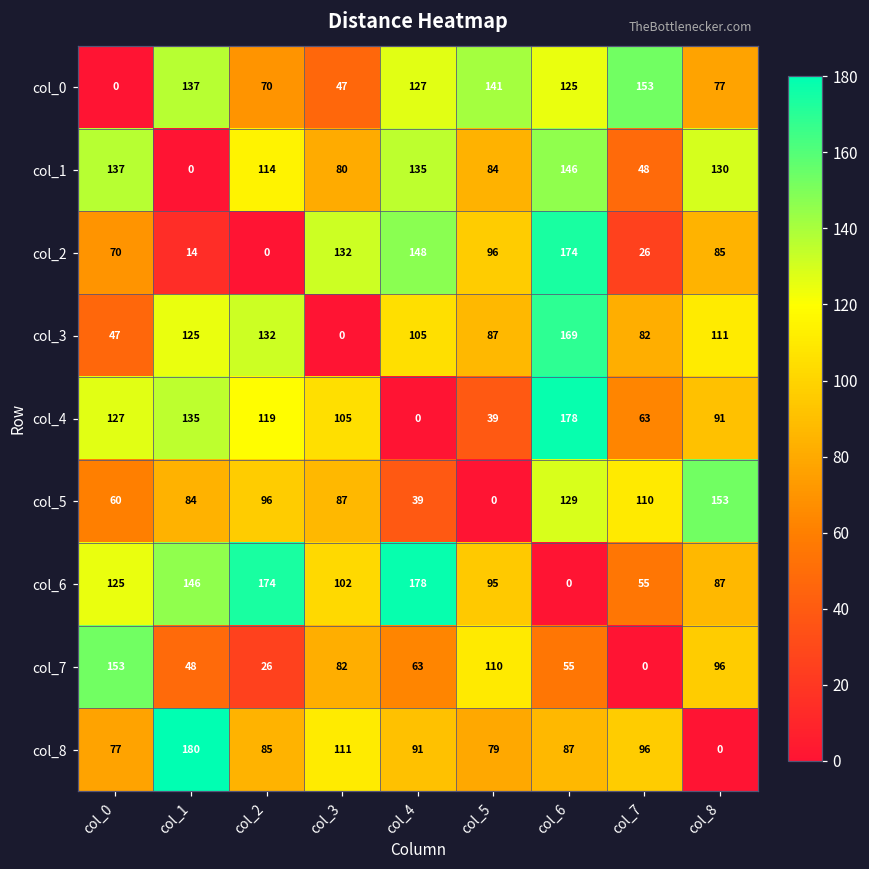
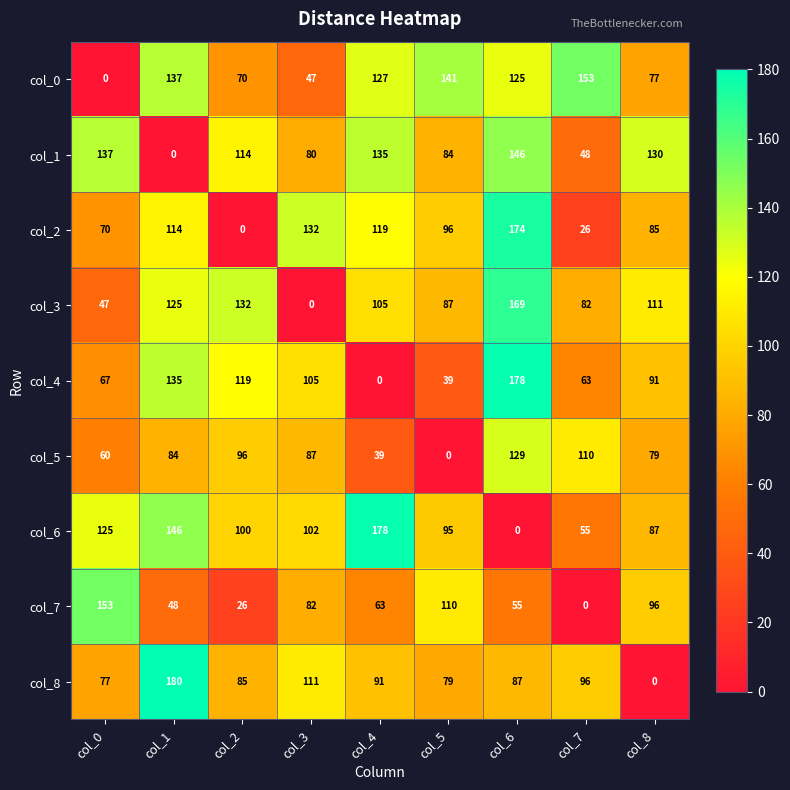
col_2, col_1: 14 -> 114
col_2, col_4: 148 -> 119
col_4, col_0: 127 -> 67
col_5, col_8: 153 -> 79
col_6, col_2: 174 -> 100
